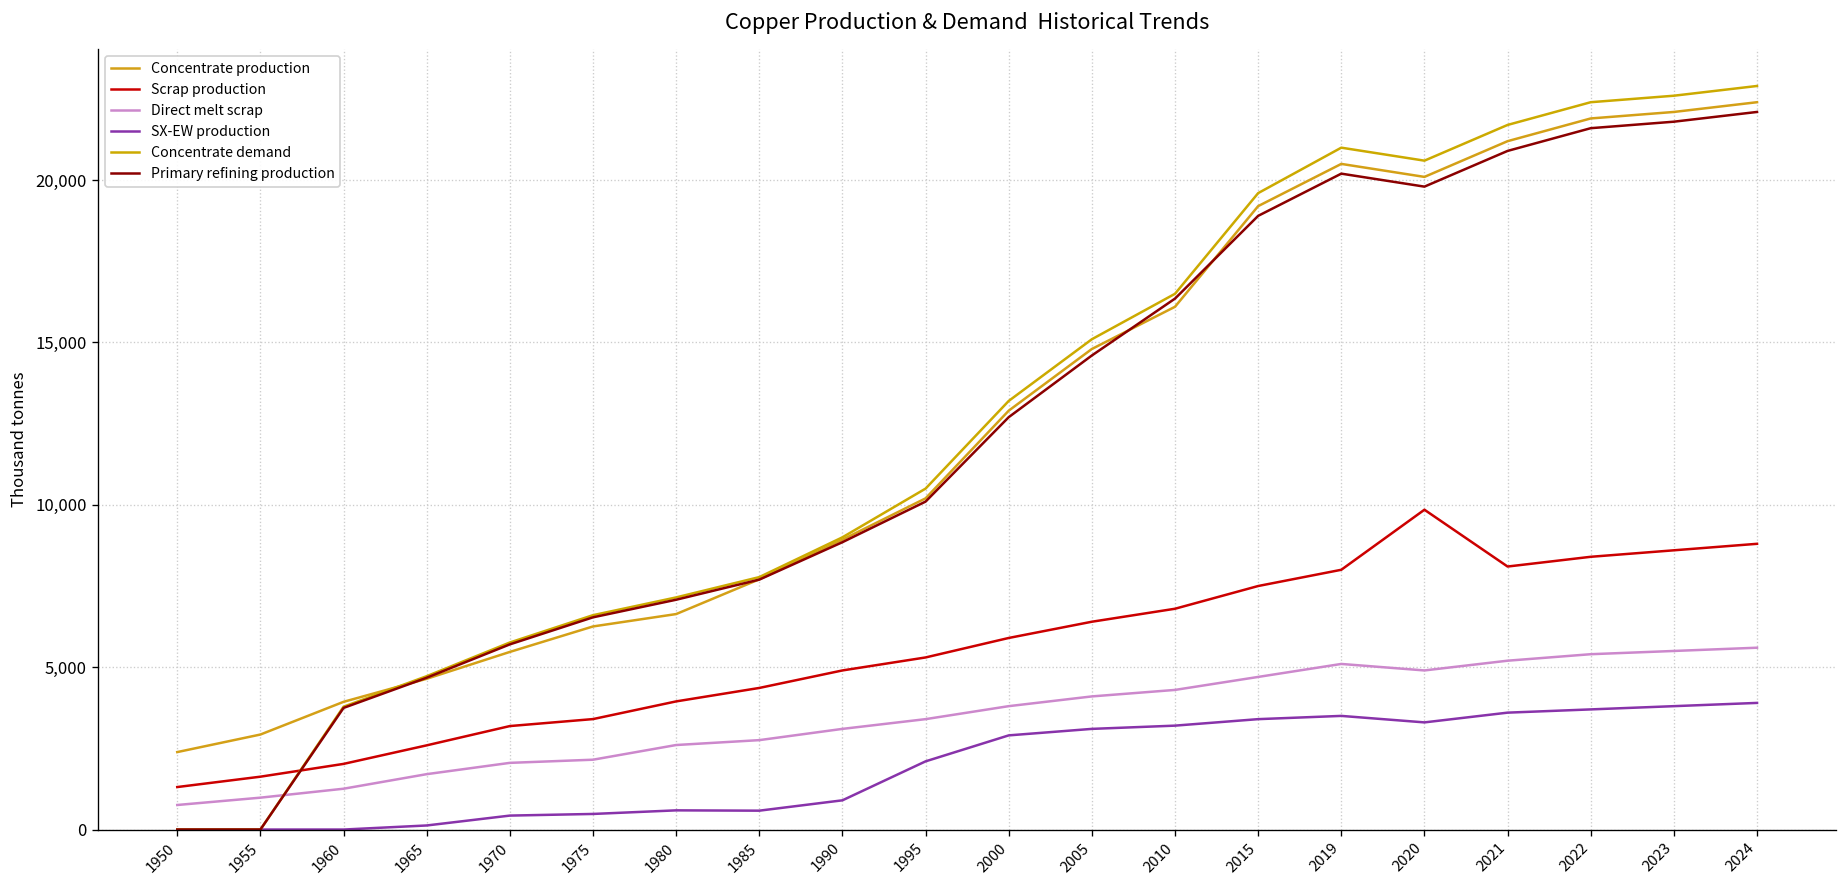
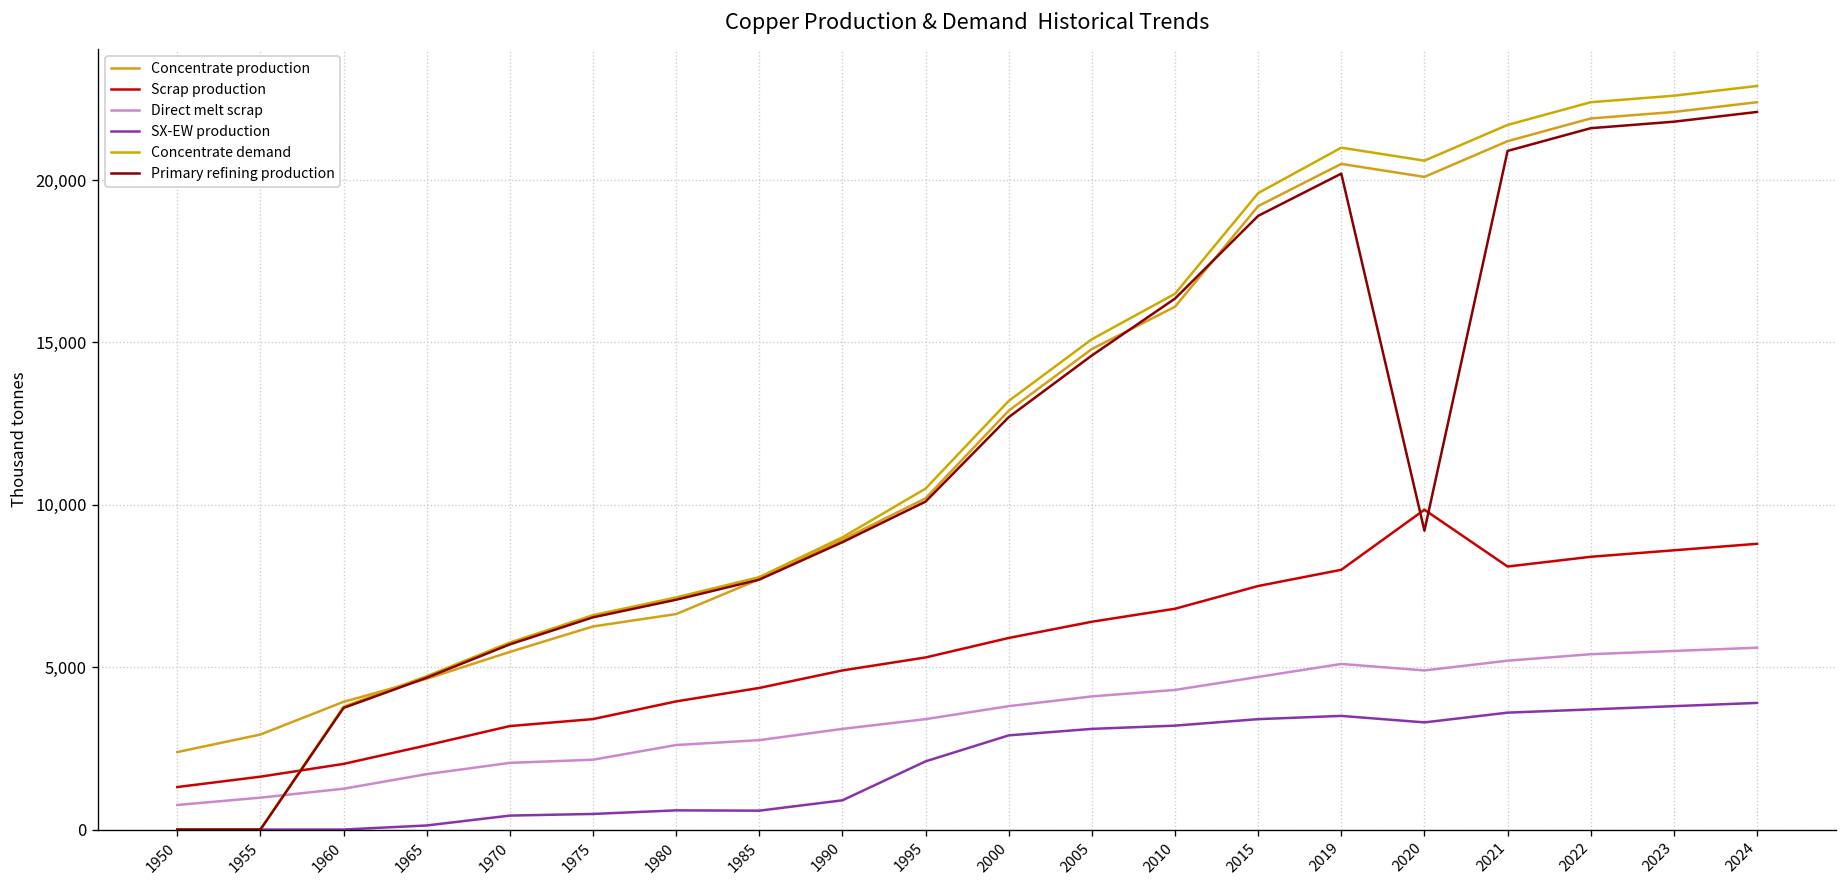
Primary refining production, 2020: 19,800 -> 9,200
